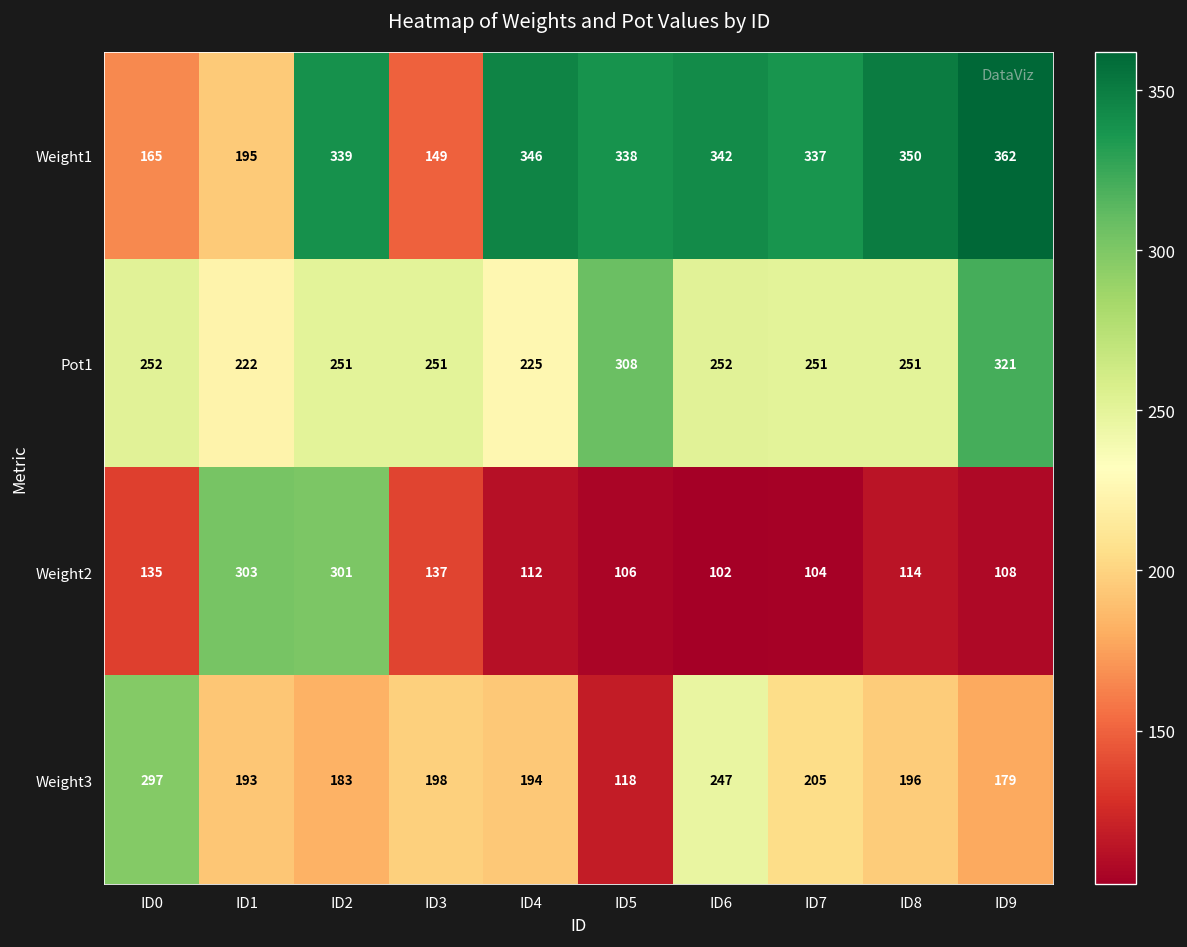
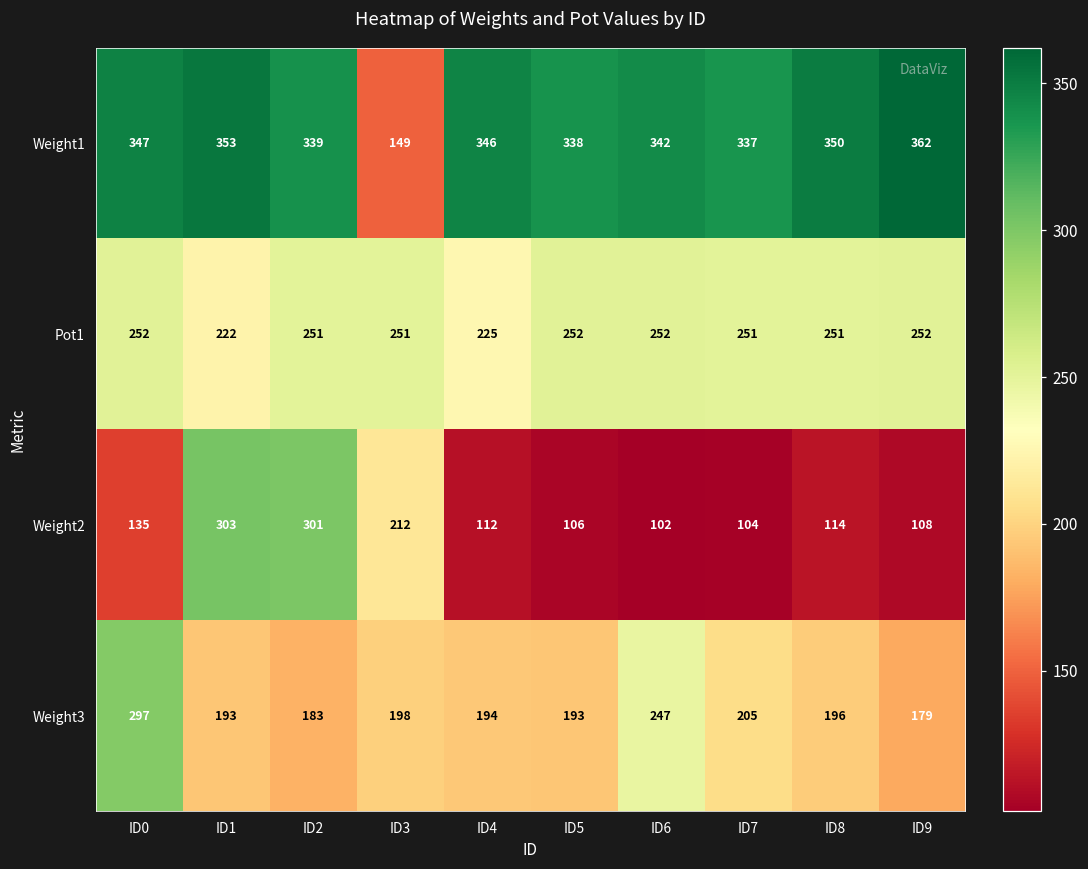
Weight1, ID0: 165 -> 347
Weight1, ID1: 195 -> 353
Pot1, ID5: 308 -> 252
Pot1, ID9: 321 -> 252
Weight2, ID3: 137 -> 212
Weight3, ID5: 118 -> 193
